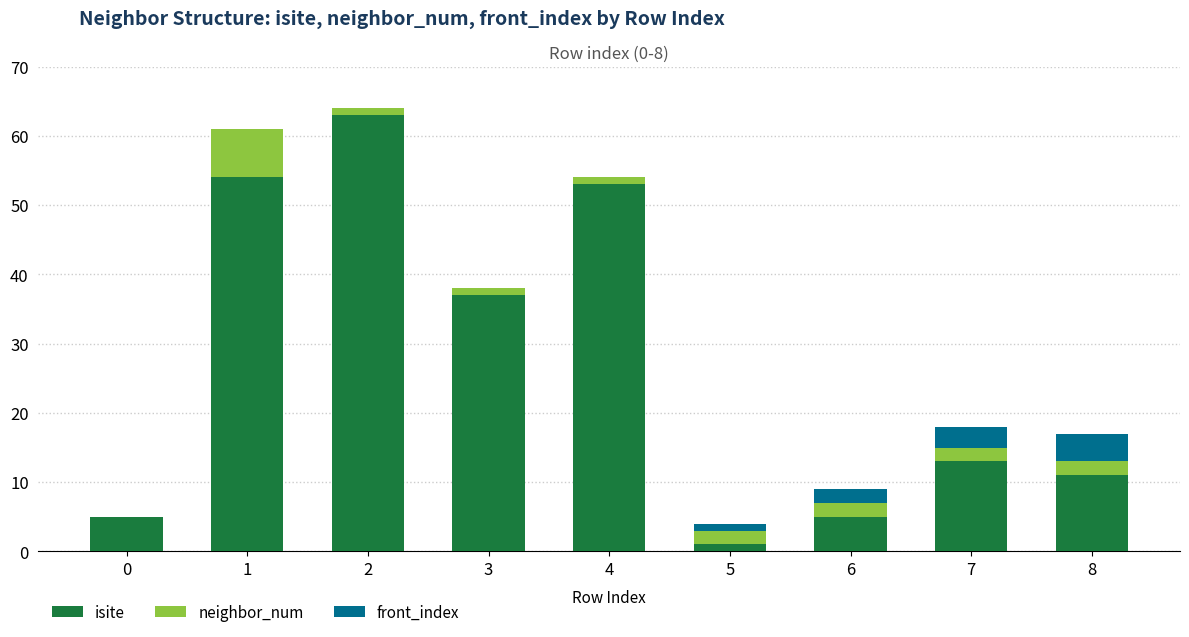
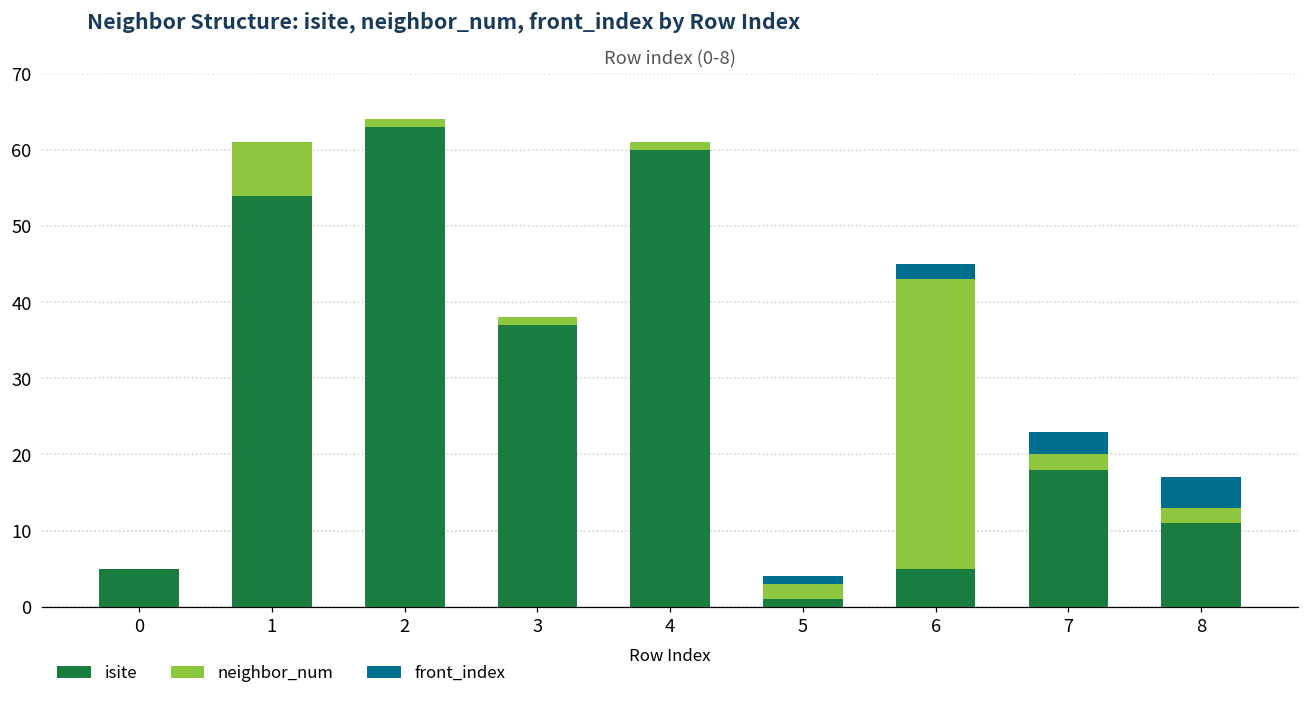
isite, 4: 53 -> 60
neighbor_num, 6: 2 -> 38
isite, 7: 13 -> 18
